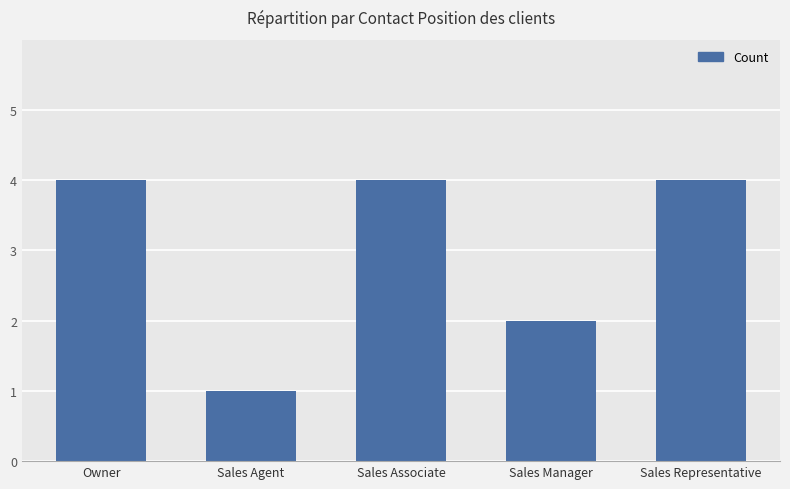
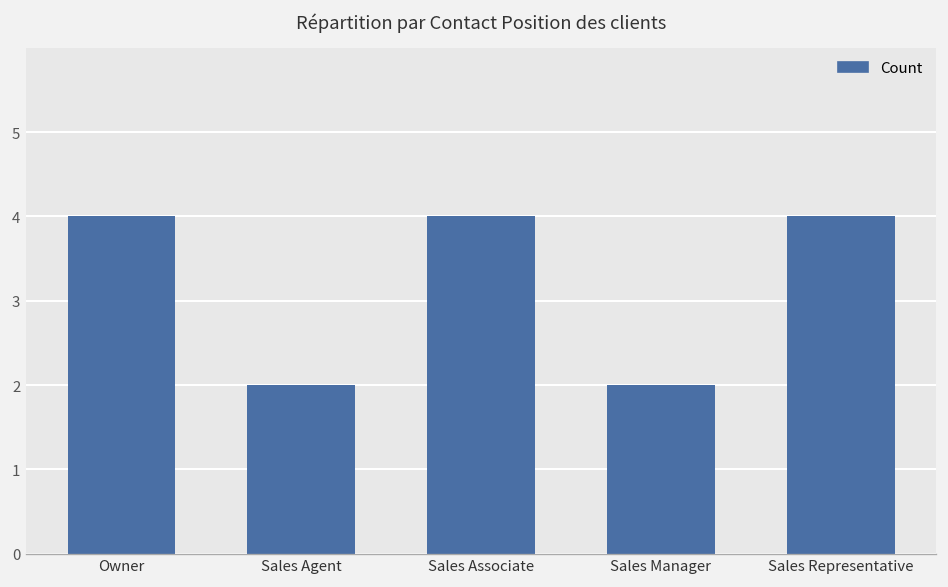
Sales Agent: 1 -> 2
